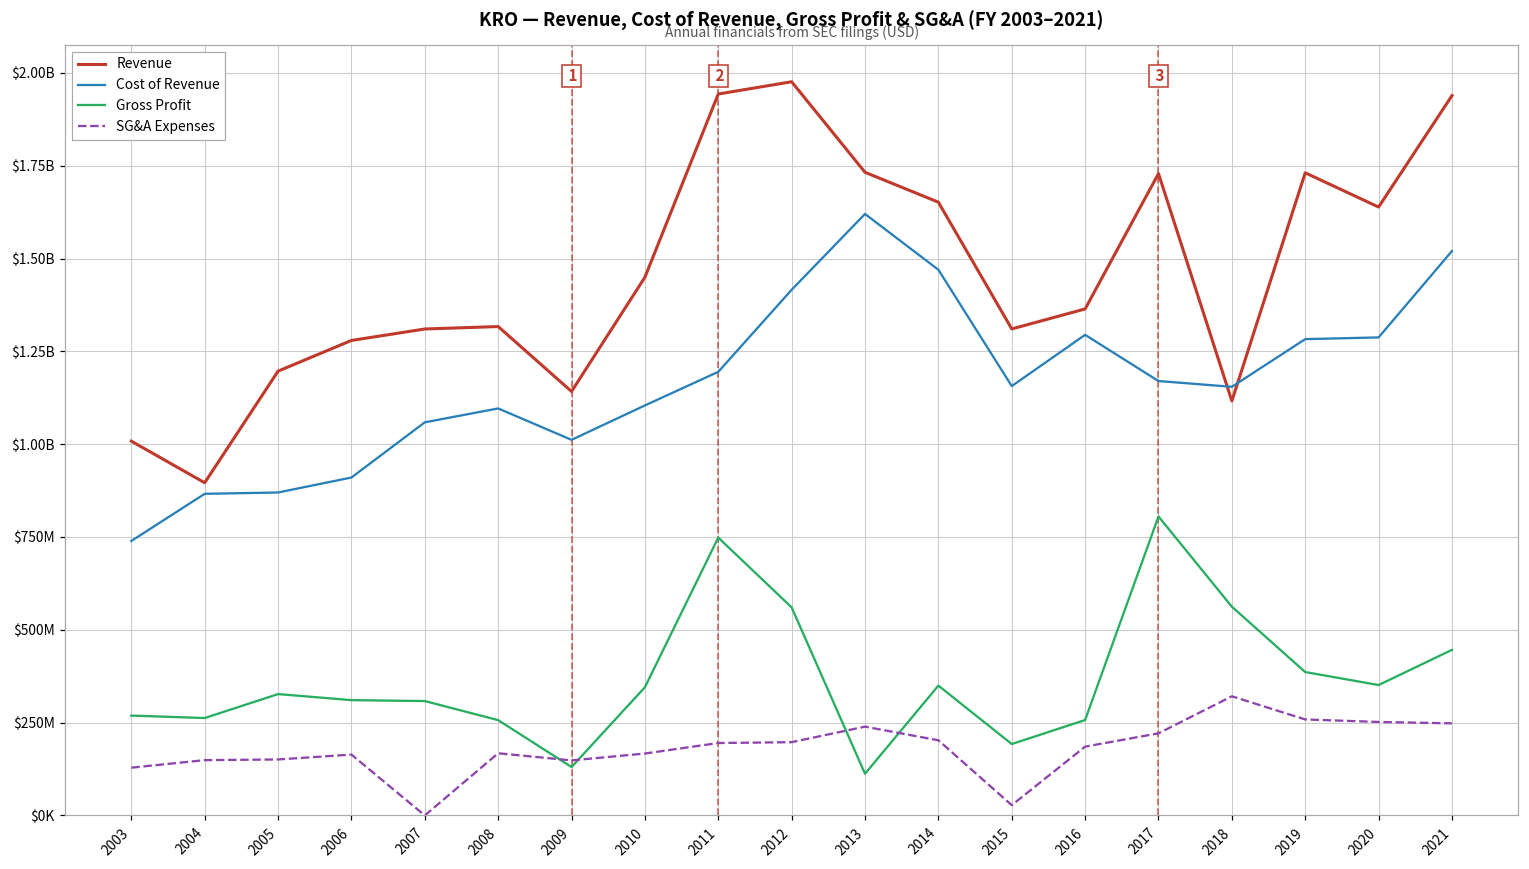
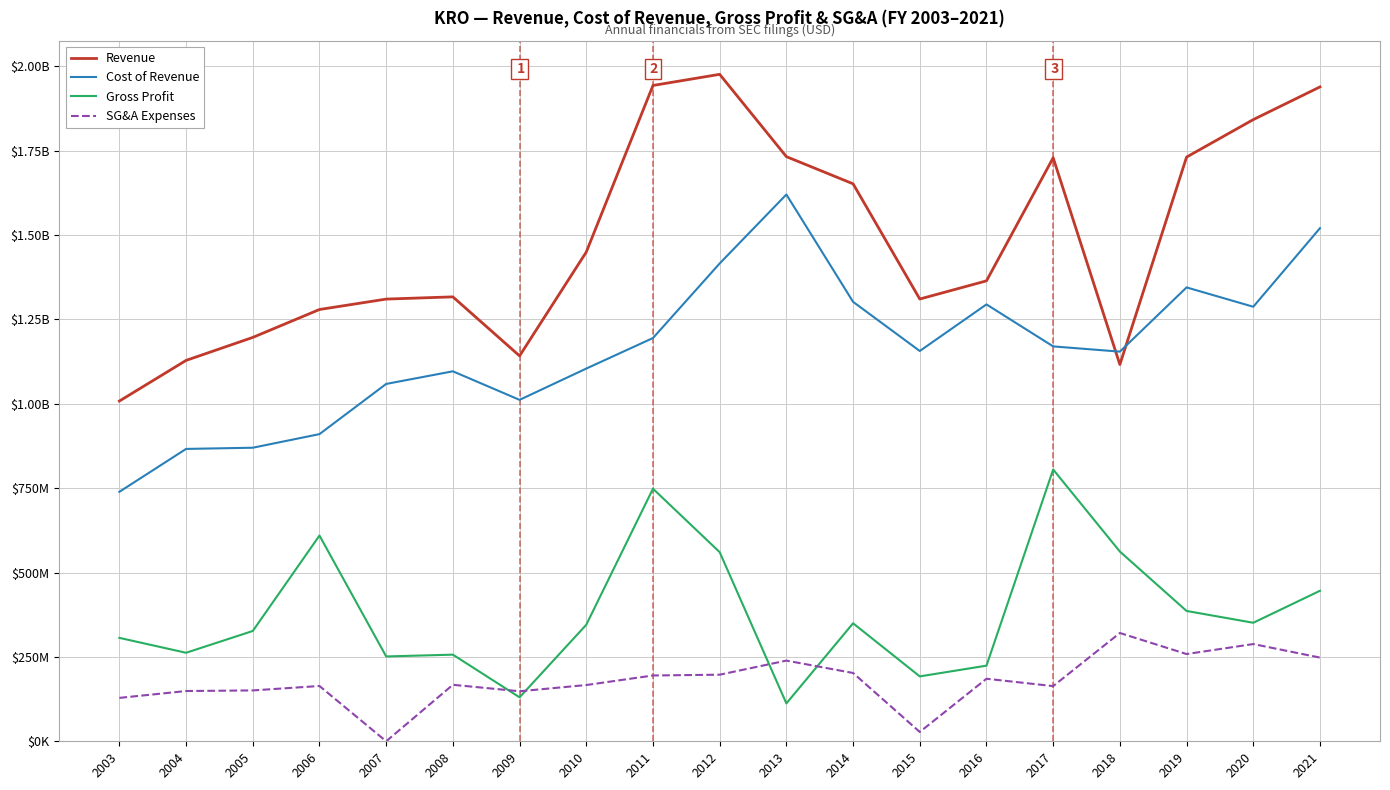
Gross Profit, 2003: $270000000 -> $310000000
Revenue, 2004: $900000000 -> $1130000000
Gross Profit, 2006: $310000000 -> $610000000
Gross Profit, 2007: $310000000 -> $250000000
Cost of Revenue, 2014: $1470000000 -> $1300000000
Gross Profit, 2016: $260000000 -> $220000000
SG&A Expenses, 2017: $220000000 -> $160000000
Cost of Revenue, 2019: $1280000000 -> $1340000000
Revenue, 2020: $1640000000 -> $1840000000
SG&A Expenses, 2020: $250000000 -> $290000000
